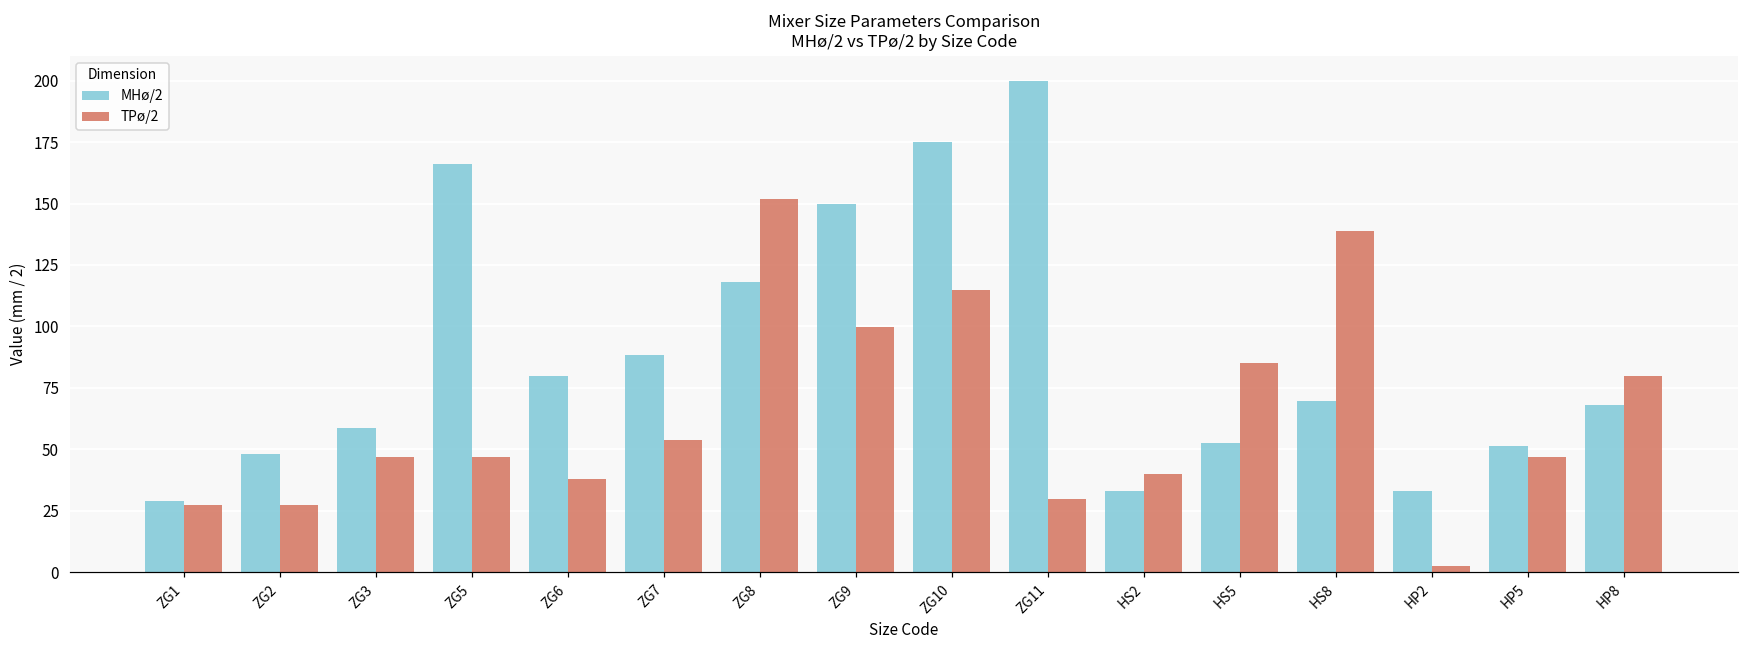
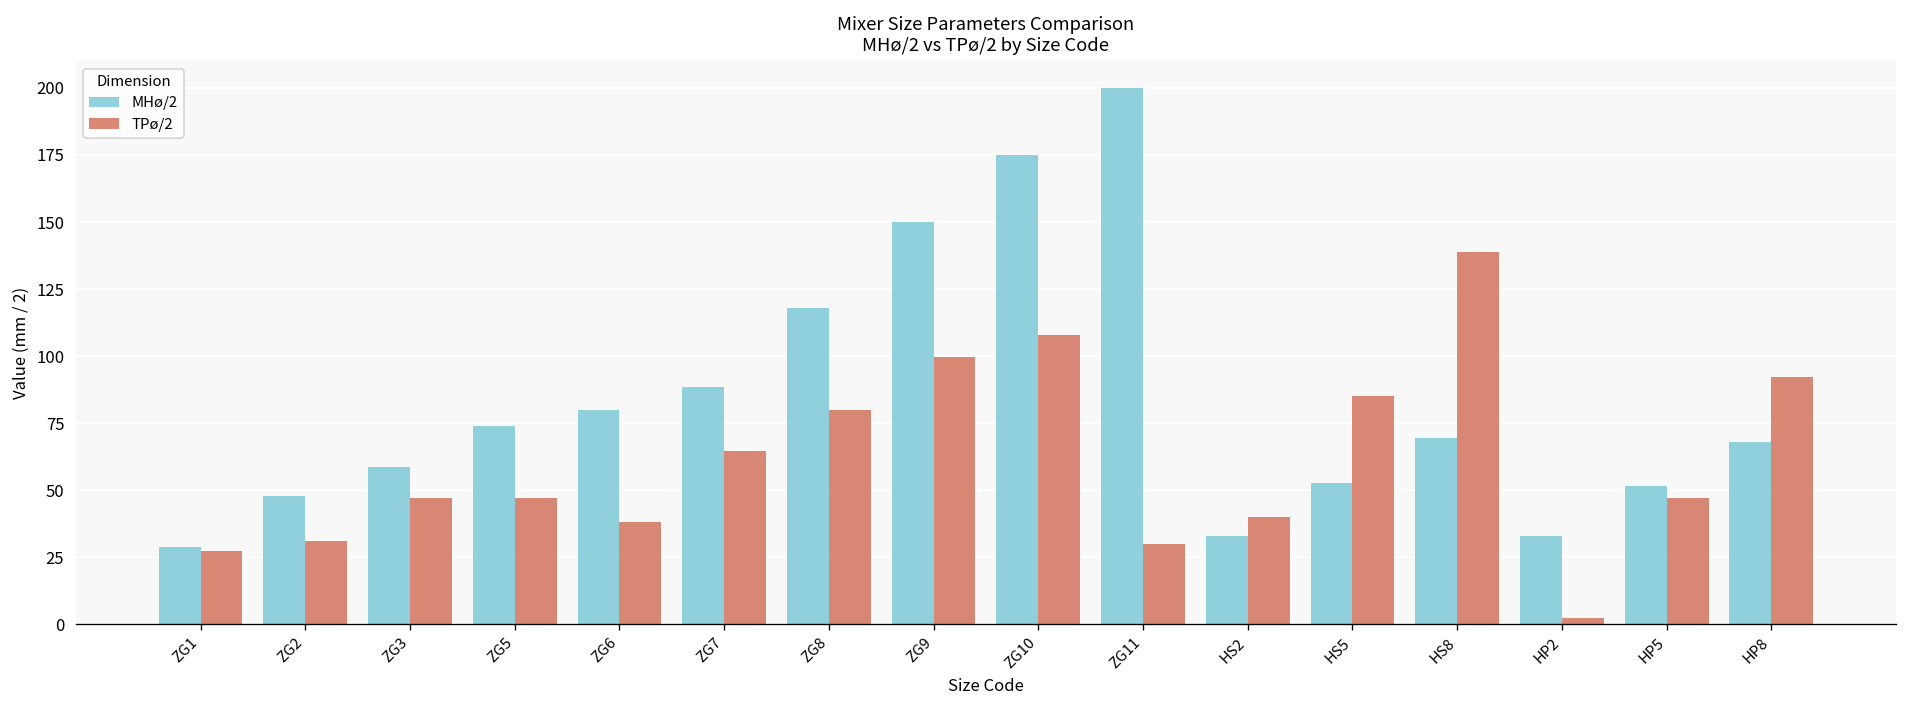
TPø/2, ZG2: 28 -> 31
MHø/2, ZG5: 166 -> 74
TPø/2, ZG7: 54 -> 65
TPø/2, ZG8: 152 -> 80
TPø/2, ZG10: 115 -> 108
TPø/2, HP8: 80 -> 92
